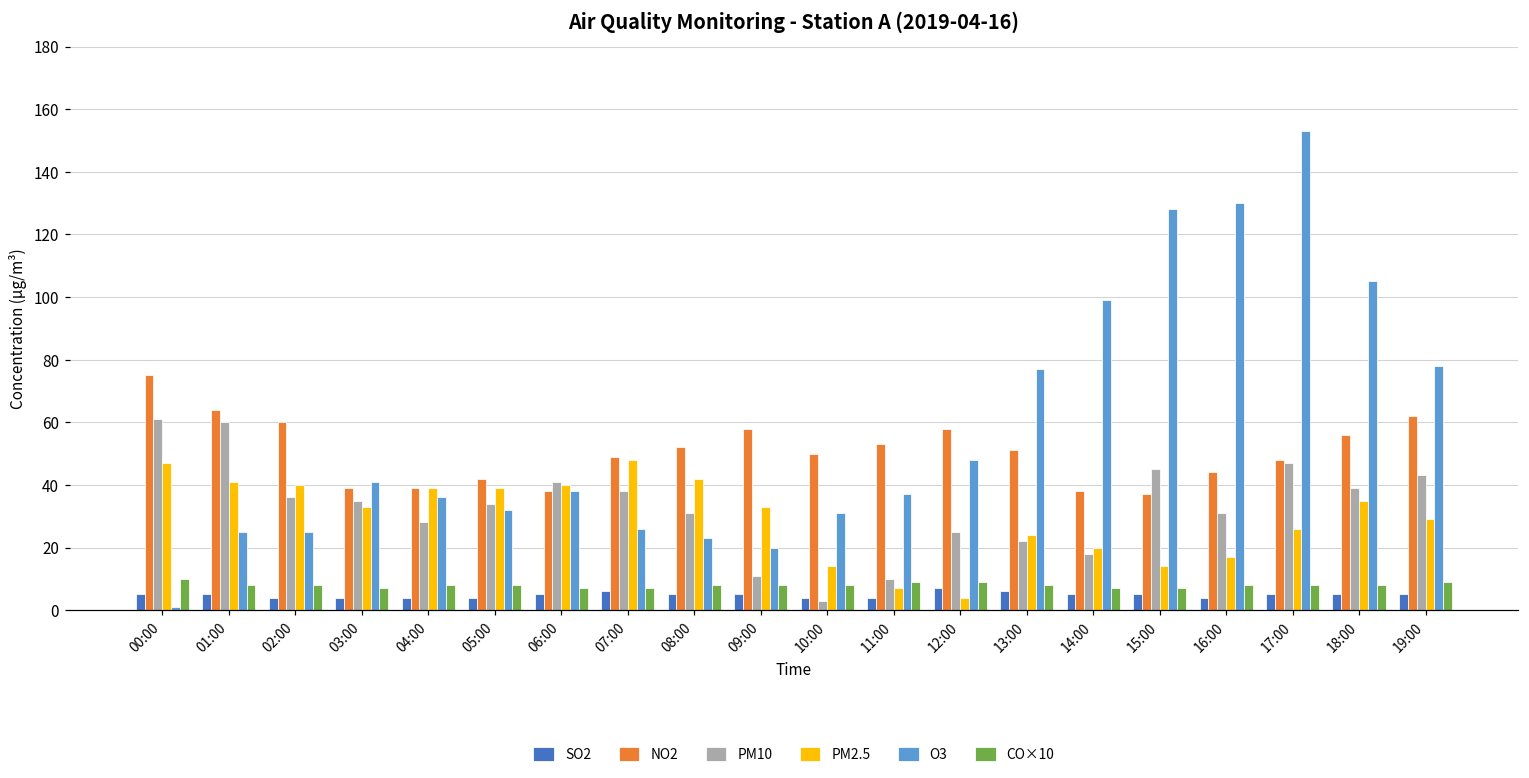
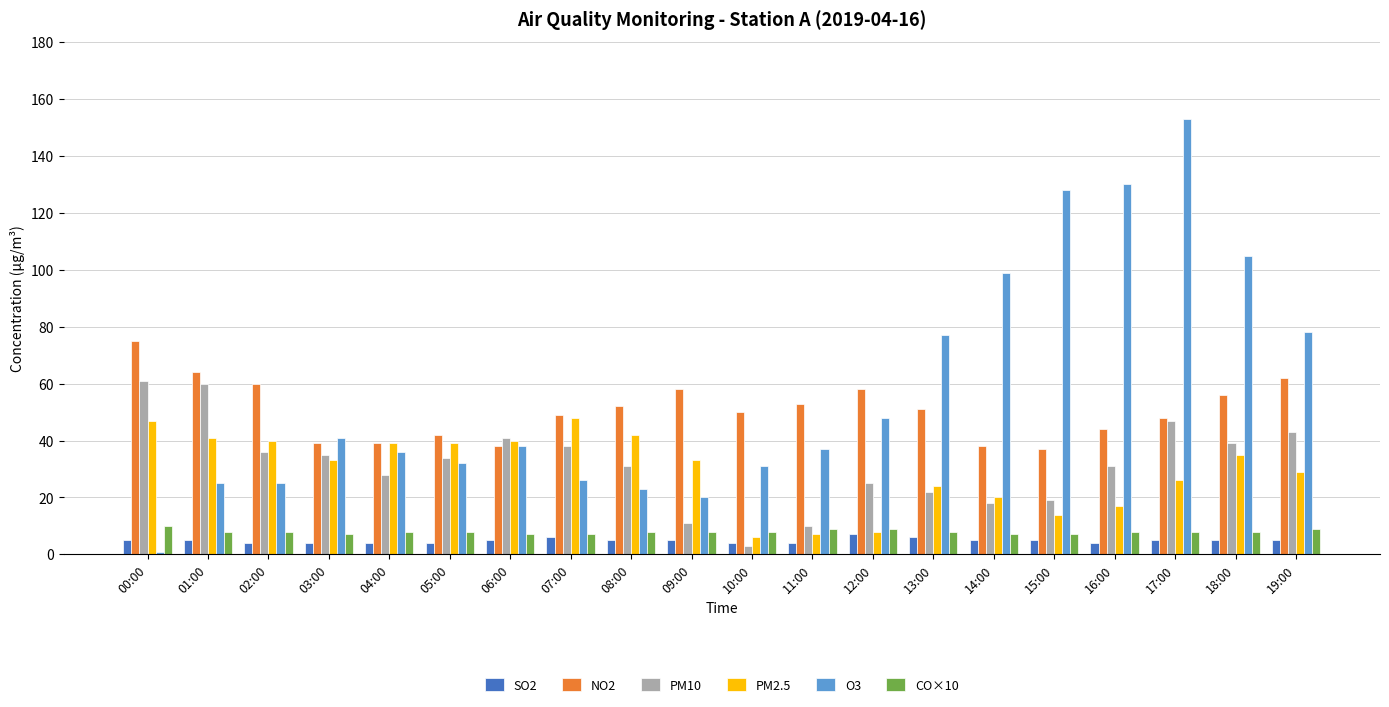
PM2.5, 10:00: 14 -> 6
PM2.5, 12:00: 4 -> 8
PM10, 15:00: 45 -> 19
